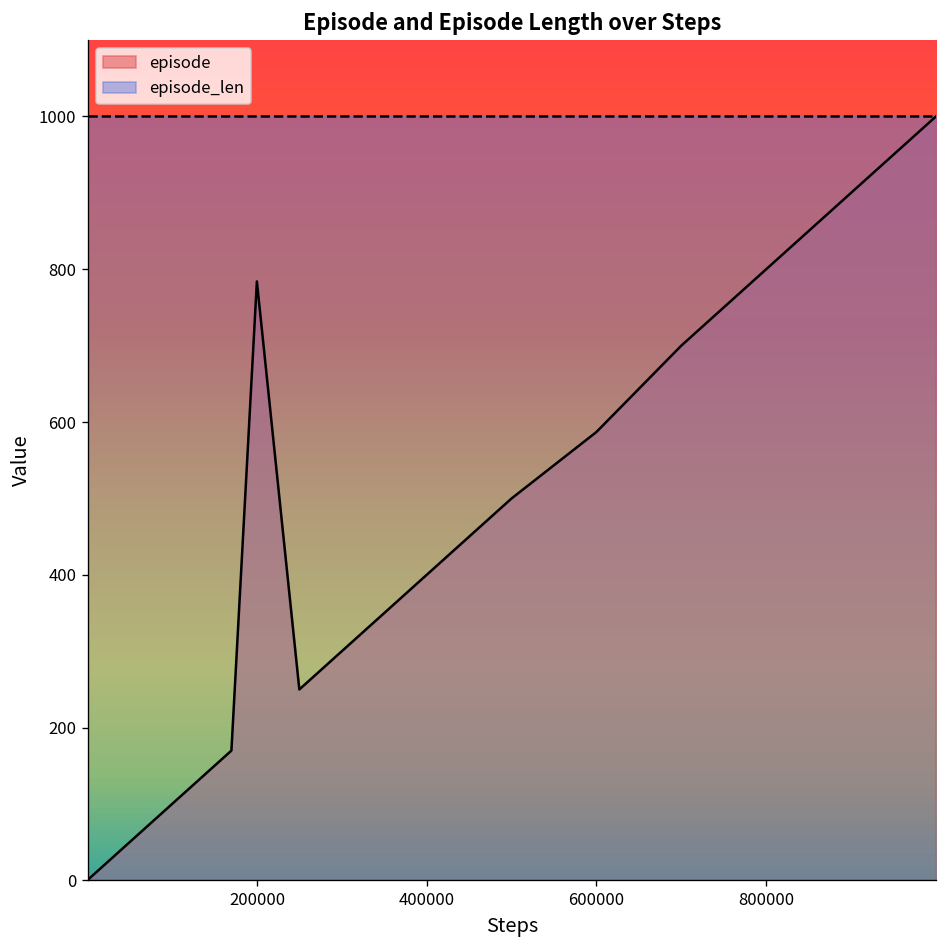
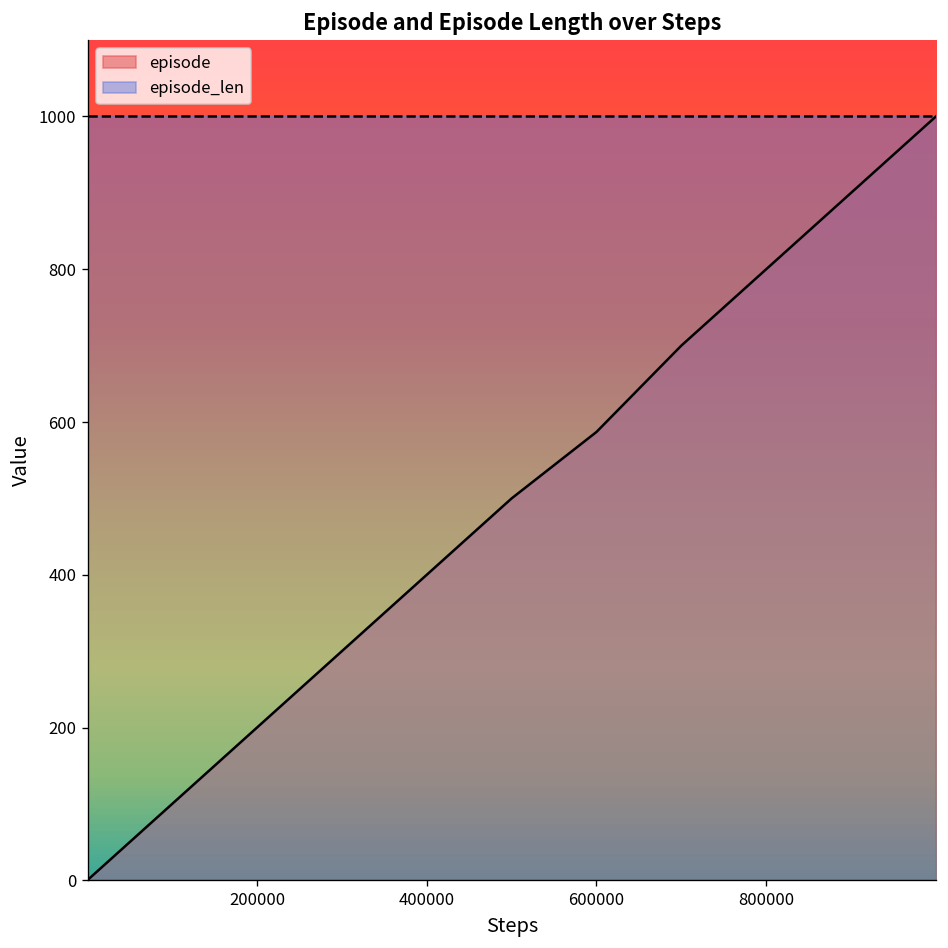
episode, 200000: 780 -> 200
